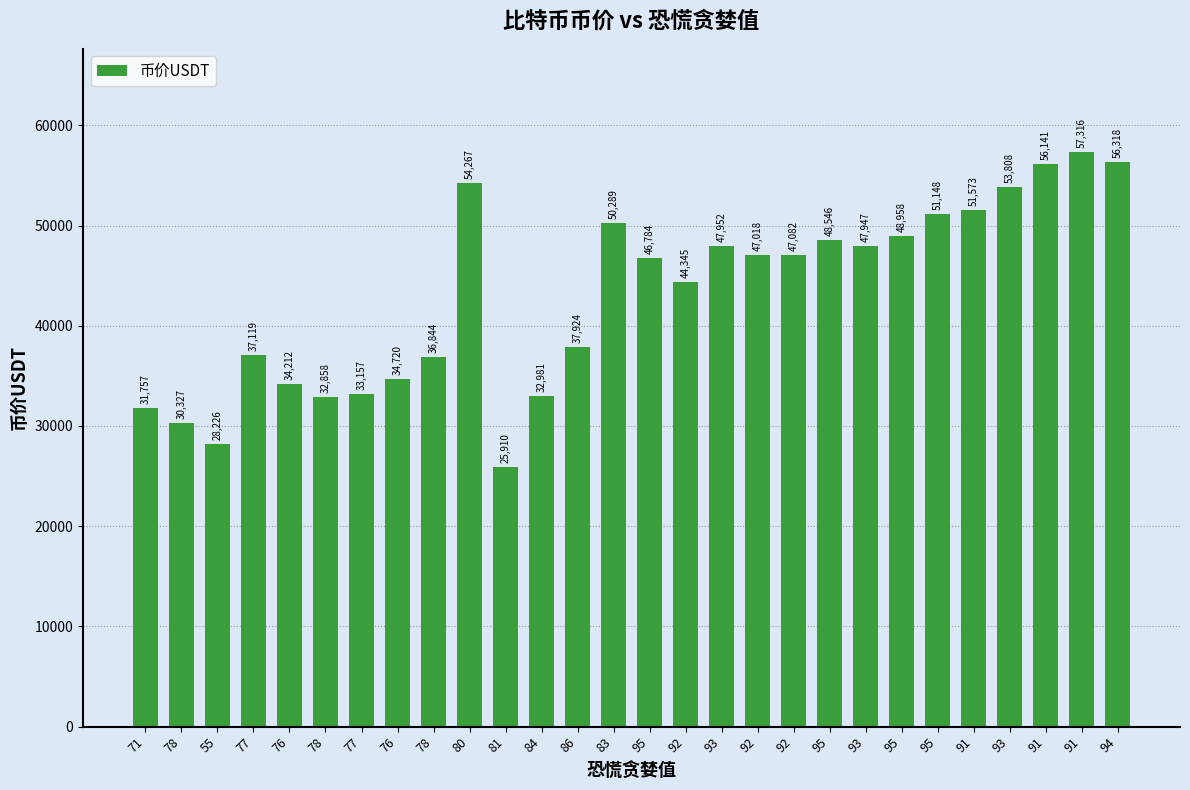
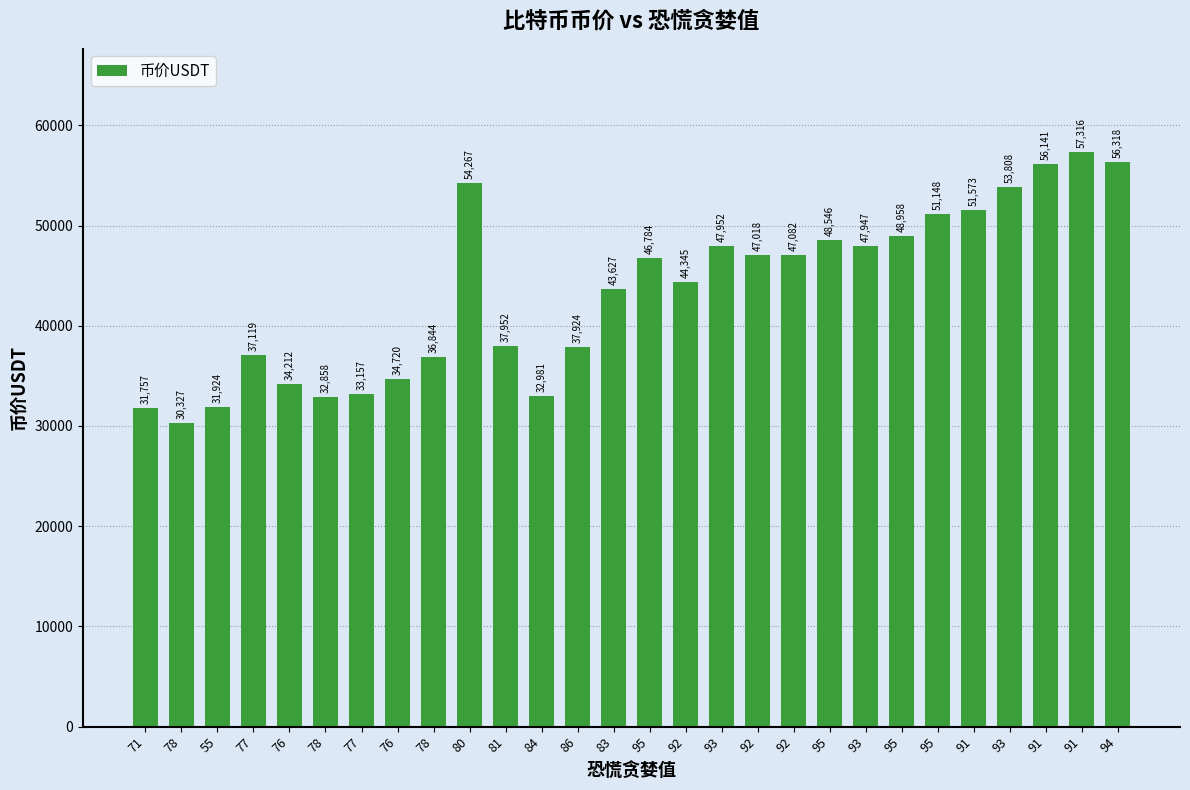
55: 28,226 -> 31,924
81: 25,910 -> 37,952
83: 50,289 -> 43,627
